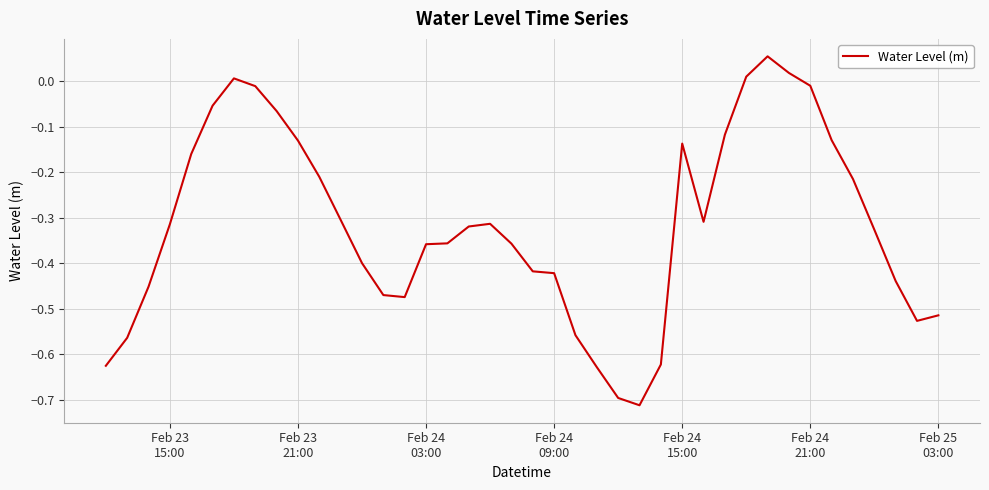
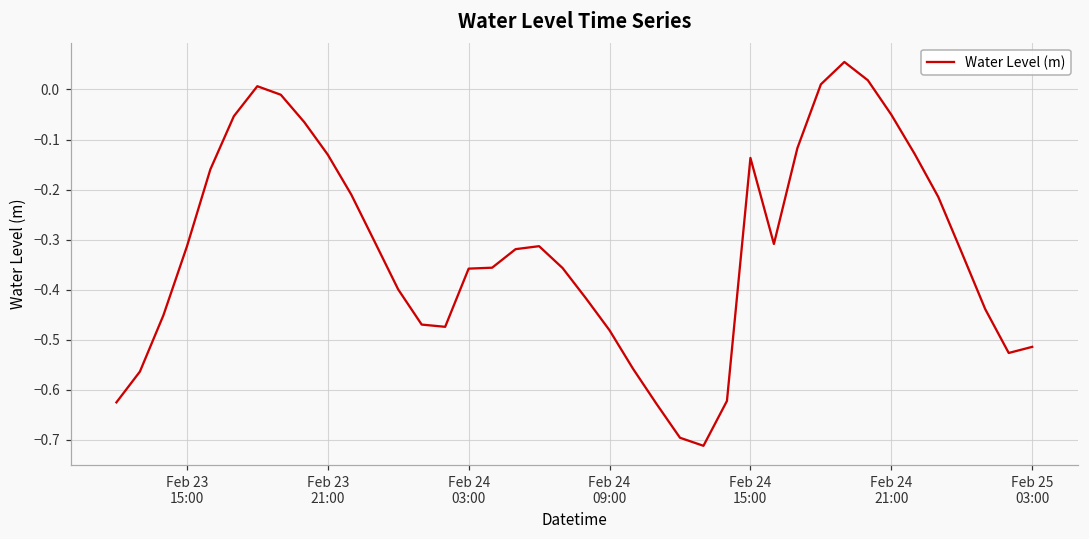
Feb 24 09:00: -0.42 -> -0.48
Feb 24 21:00: -0.01 -> -0.05
